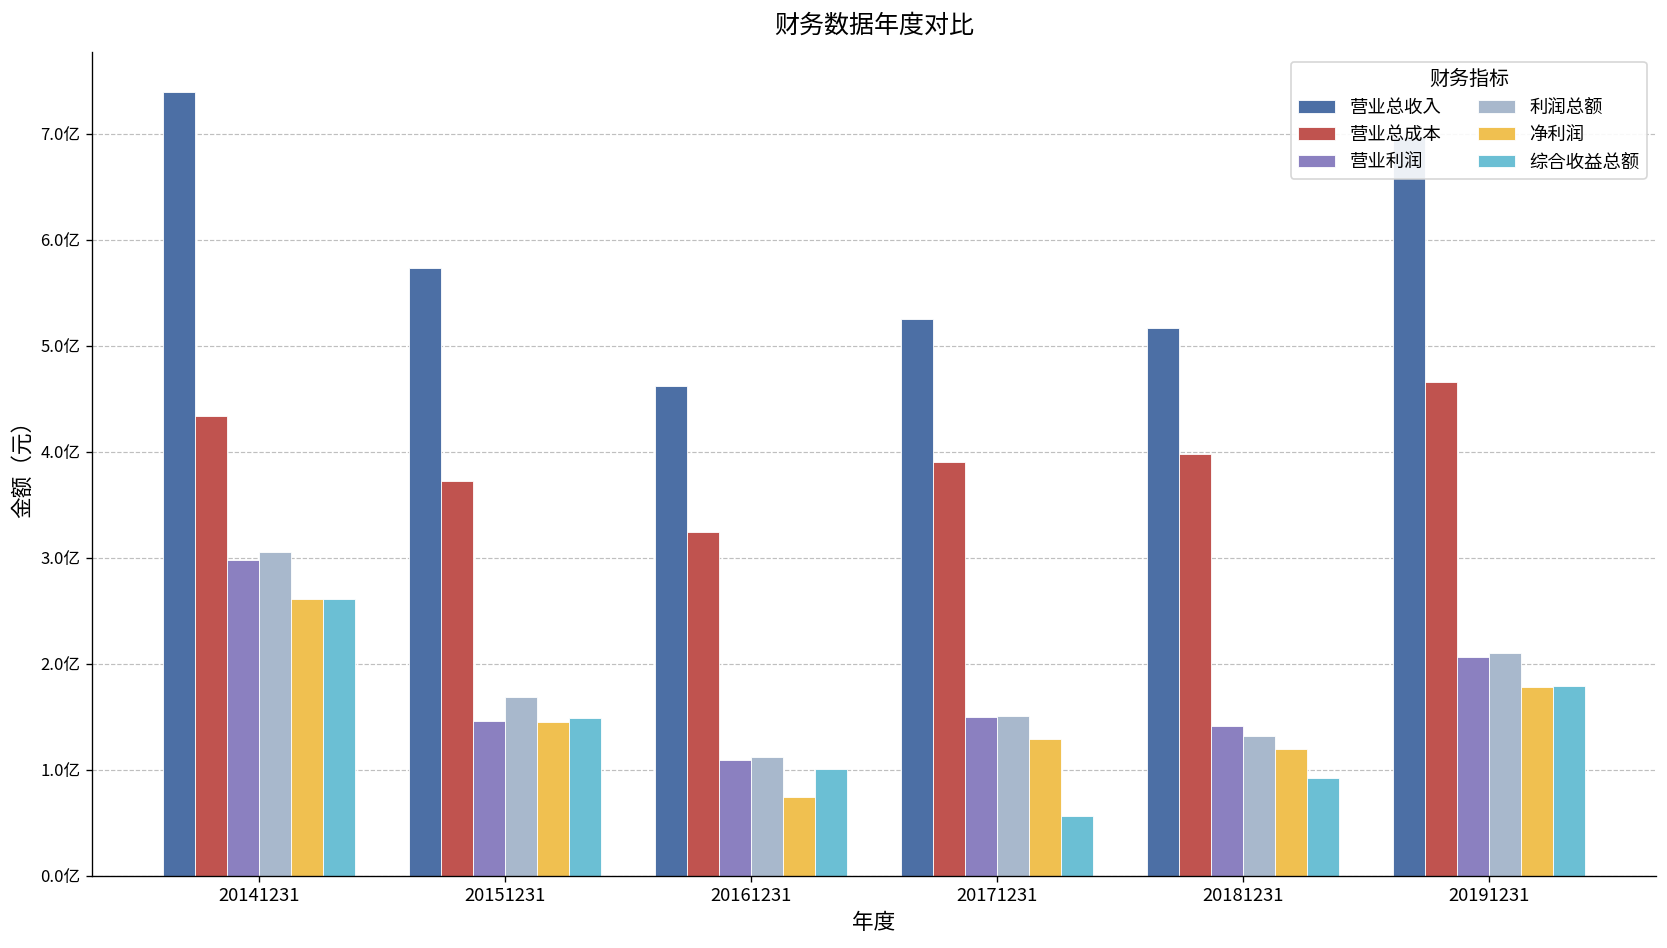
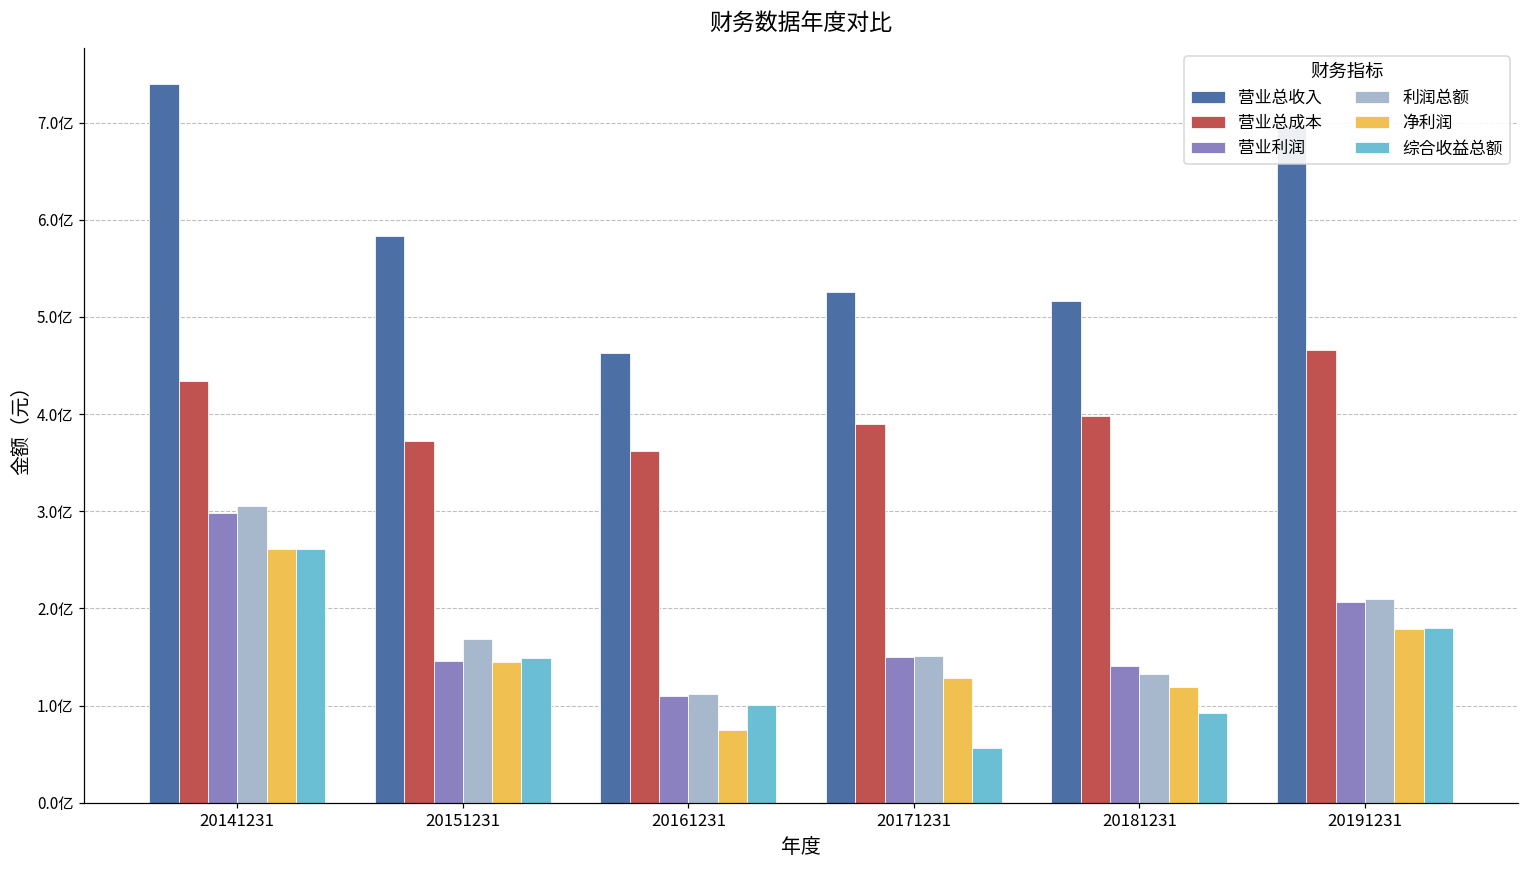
营业总收入, 20151231: 5.7亿 -> 5.8亿
营业总成本, 20161231: 3.2亿 -> 3.6亿
